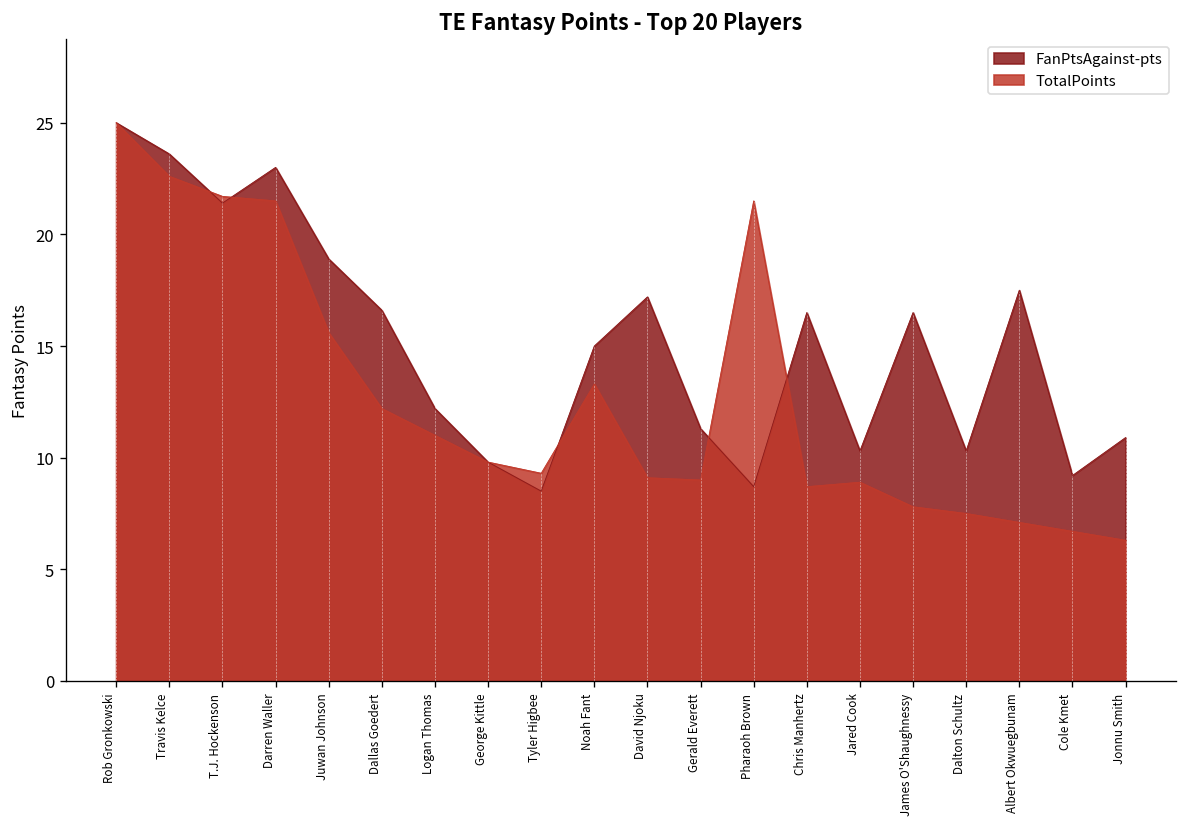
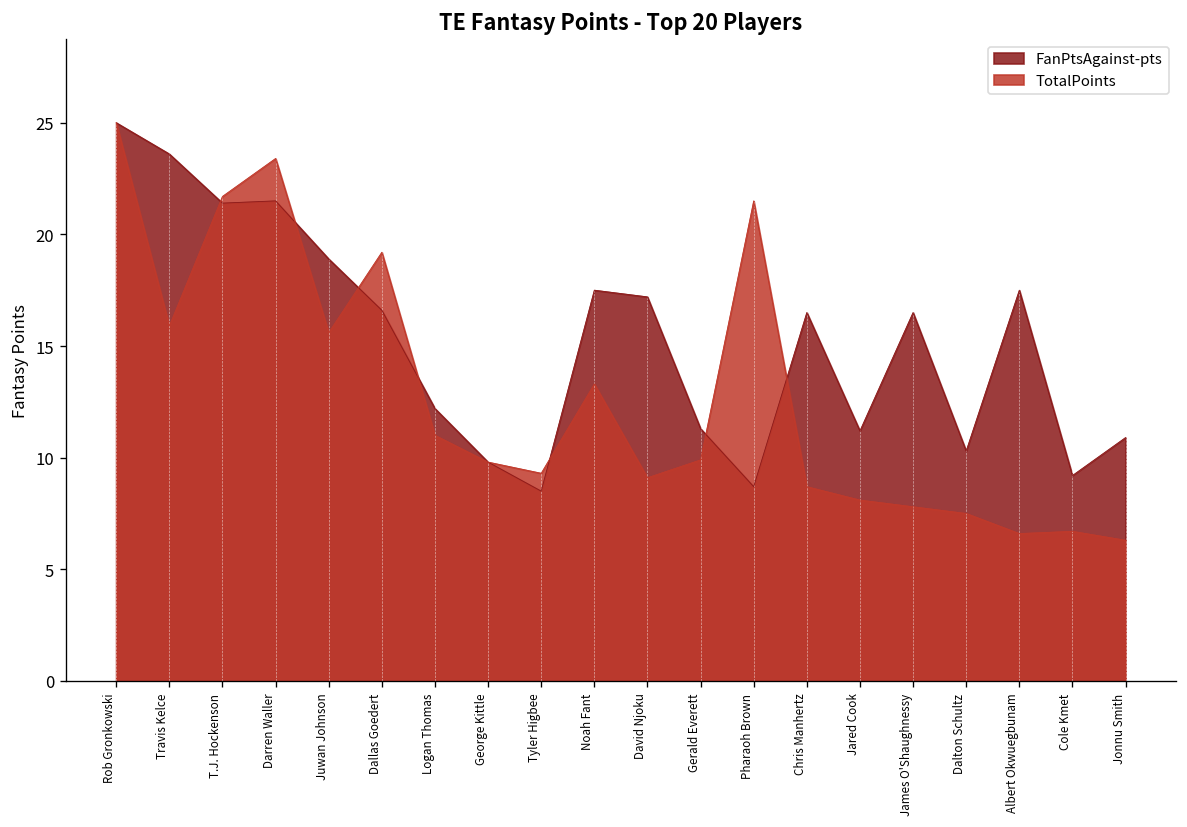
TotalPoints, Travis Kelce: 22.6 -> 15.9
FanPtsAgainst-pts, Darren Waller: 23.0 -> 21.5
TotalPoints, Darren Waller: 21.5 -> 23.4
TotalPoints, Dallas Goedert: 12.2 -> 19.2
FanPtsAgainst-pts, Noah Fant: 15.0 -> 17.5
TotalPoints, Gerald Everett: 9.0 -> 9.9
FanPtsAgainst-pts, Jared Cook: 10.3 -> 11.2
TotalPoints, Jared Cook: 8.9 -> 8.1
TotalPoints, Albert Okwuegbunam: 7.1 -> 6.6
